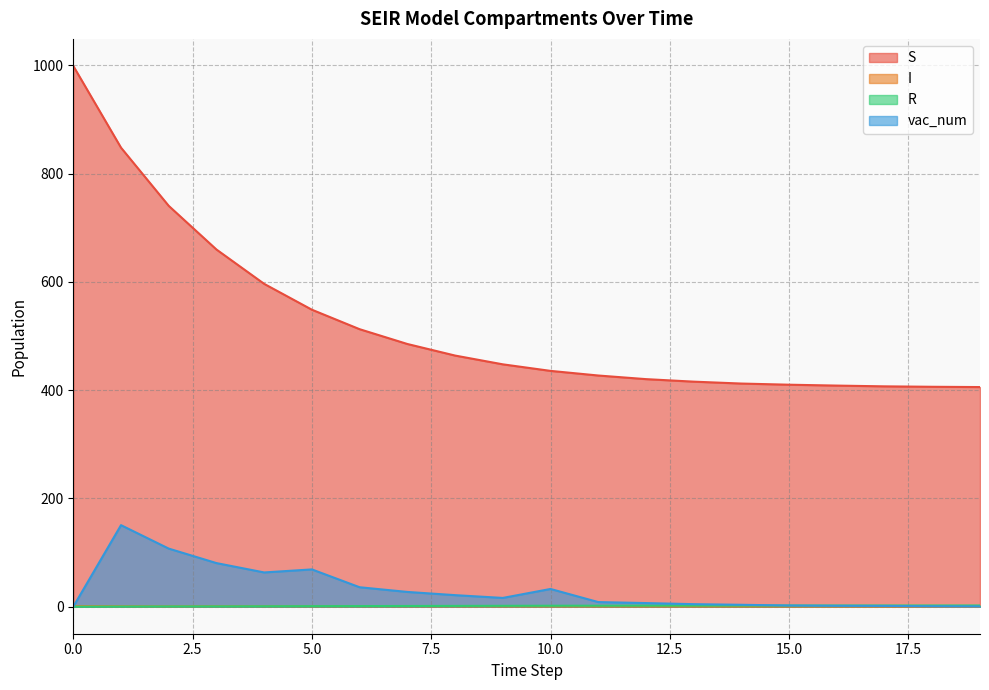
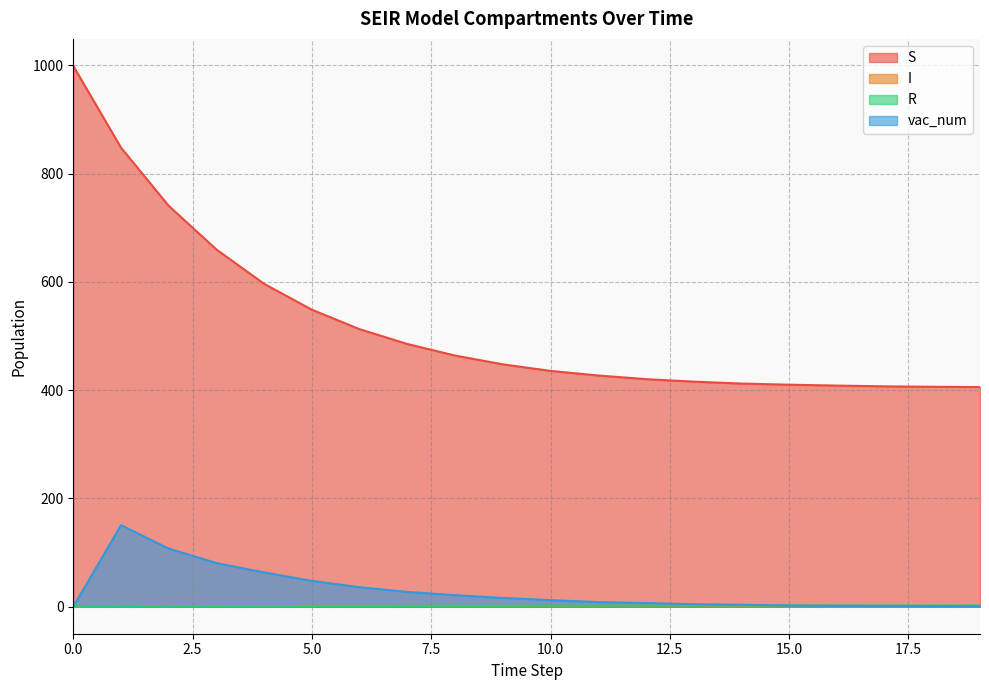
vac_num, 5.0: 70 -> 50
vac_num, 10.0: 30 -> 10
